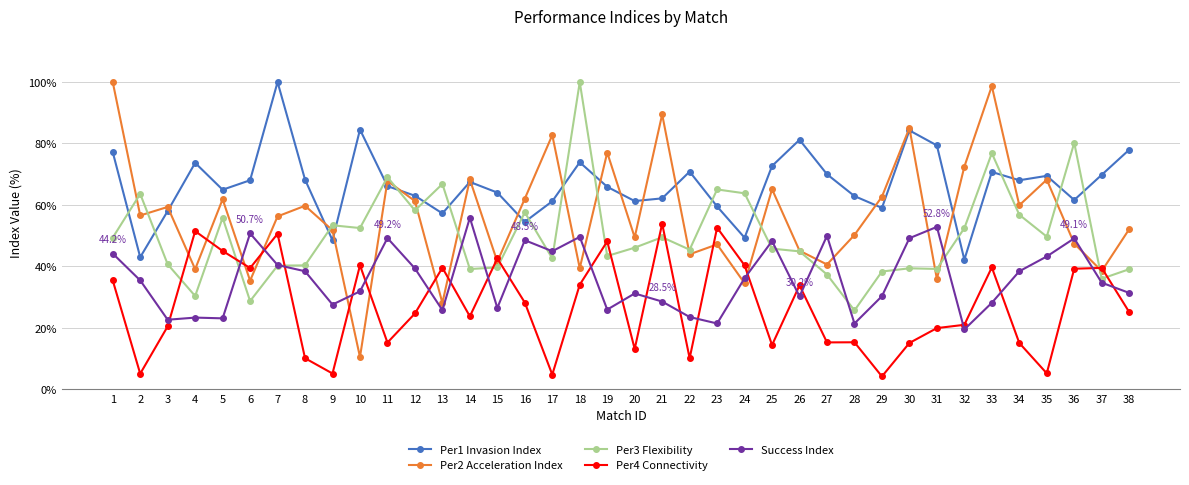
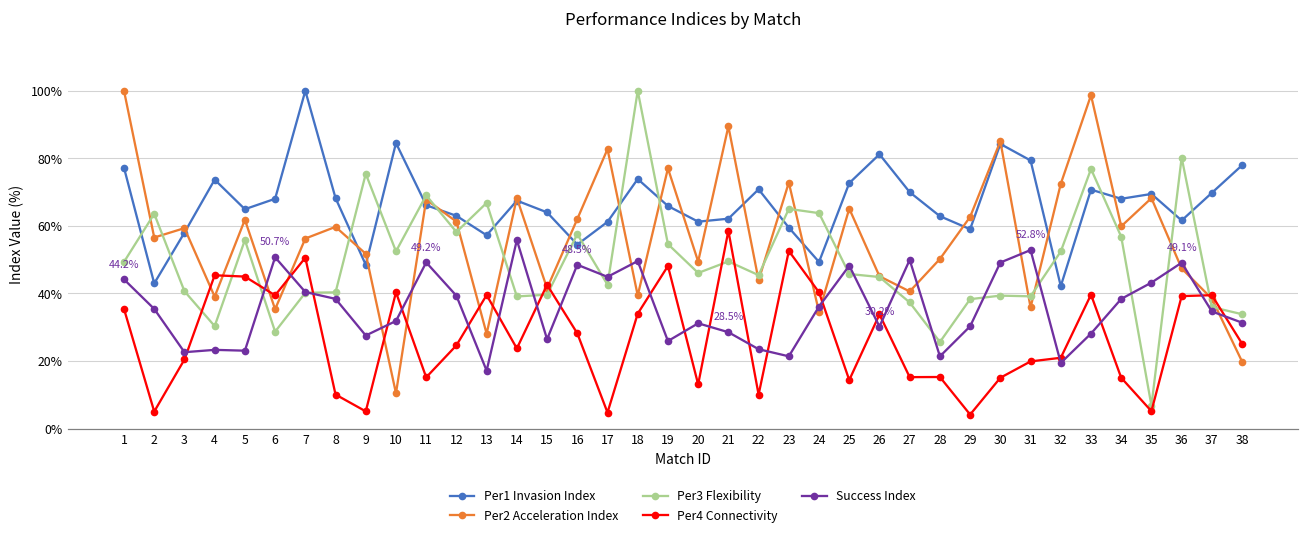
Per4 Connectivity, 4: 51% -> 45%
Per3 Flexibility, 9: 53% -> 75%
Success Index, 13: 26% -> 17%
Per3 Flexibility, 19: 43% -> 55%
Per4 Connectivity, 21: 54% -> 59%
Per2 Acceleration Index, 23: 47% -> 73%
Per3 Flexibility, 35: 50% -> 7%
Per2 Acceleration Index, 38: 52% -> 20%
Per3 Flexibility, 38: 39% -> 34%
